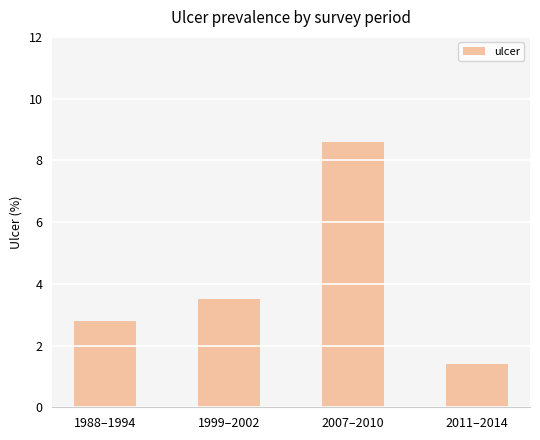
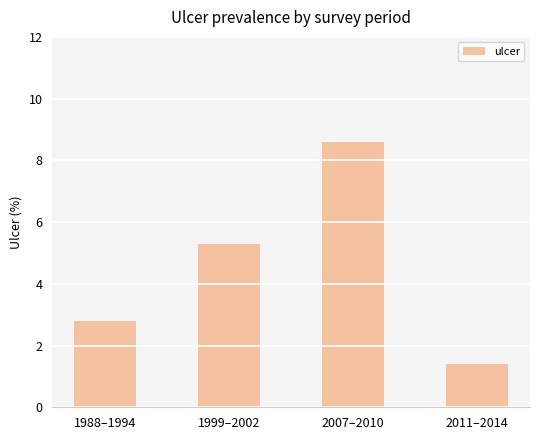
1999–2002: 3.5 -> 5.3
